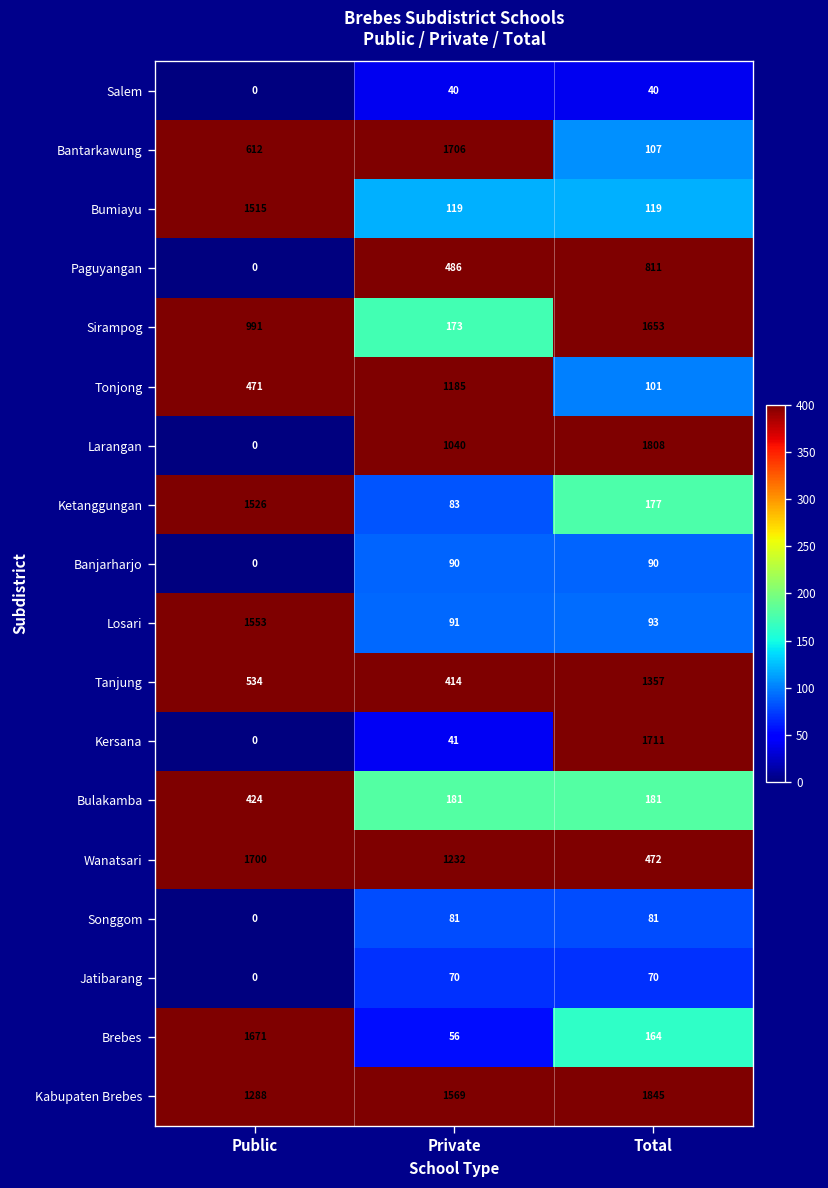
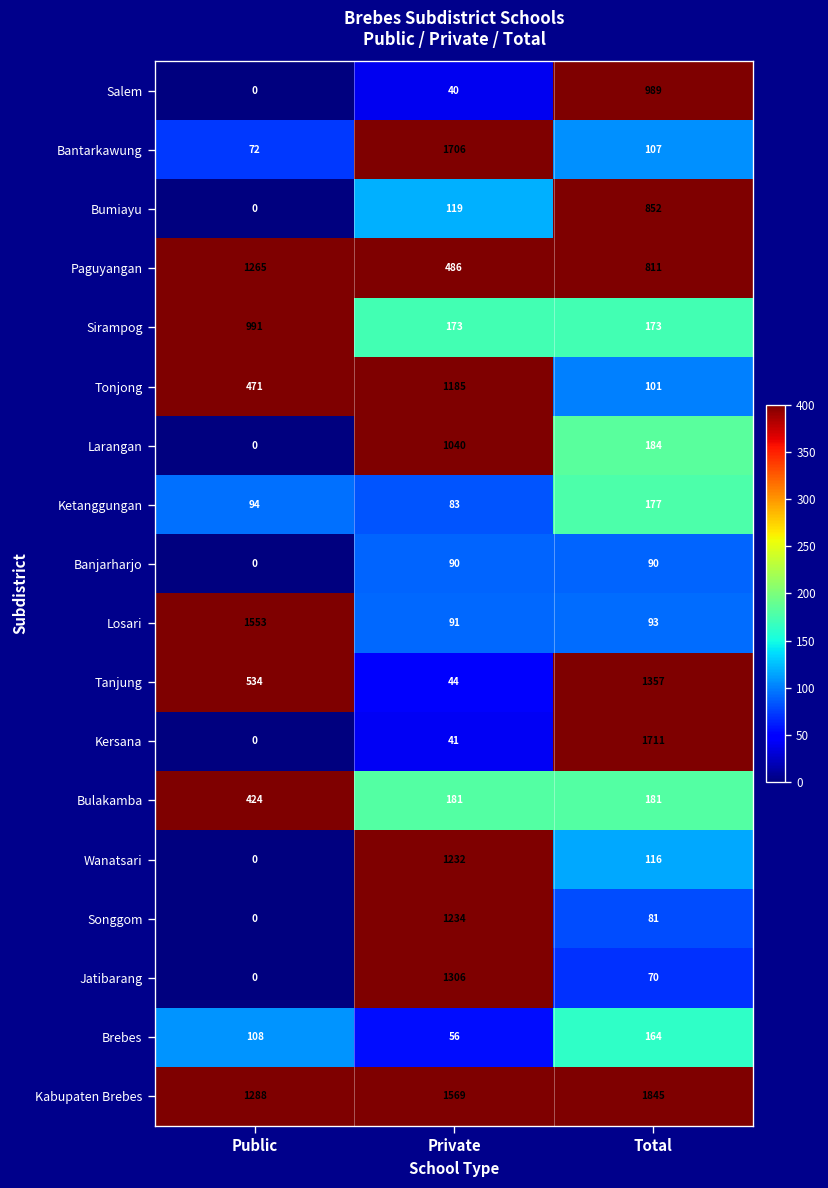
Salem, Total: 40 -> 989
Bantarkawung, Public: 612 -> 72
Bumiayu, Public: 1515 -> 0
Bumiayu, Total: 119 -> 852
Paguyangan, Public: 0 -> 1265
Sirampog, Total: 1653 -> 173
Larangan, Total: 1808 -> 184
Ketanggungan, Public: 1526 -> 94
Tanjung, Private: 414 -> 44
Wanatsari, Public: 1700 -> 0
Wanatsari, Total: 472 -> 116
Songgom, Private: 81 -> 1234
Jatibarang, Private: 70 -> 1306
Brebes, Public: 1671 -> 108
